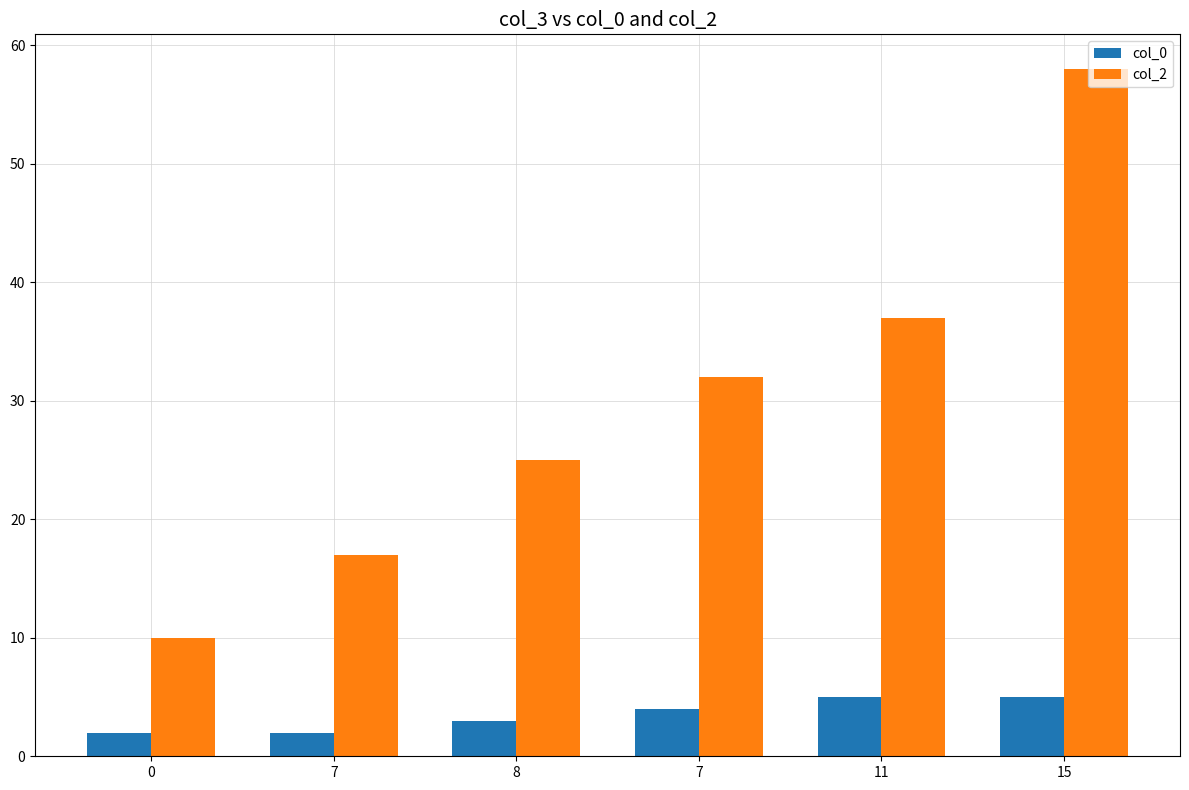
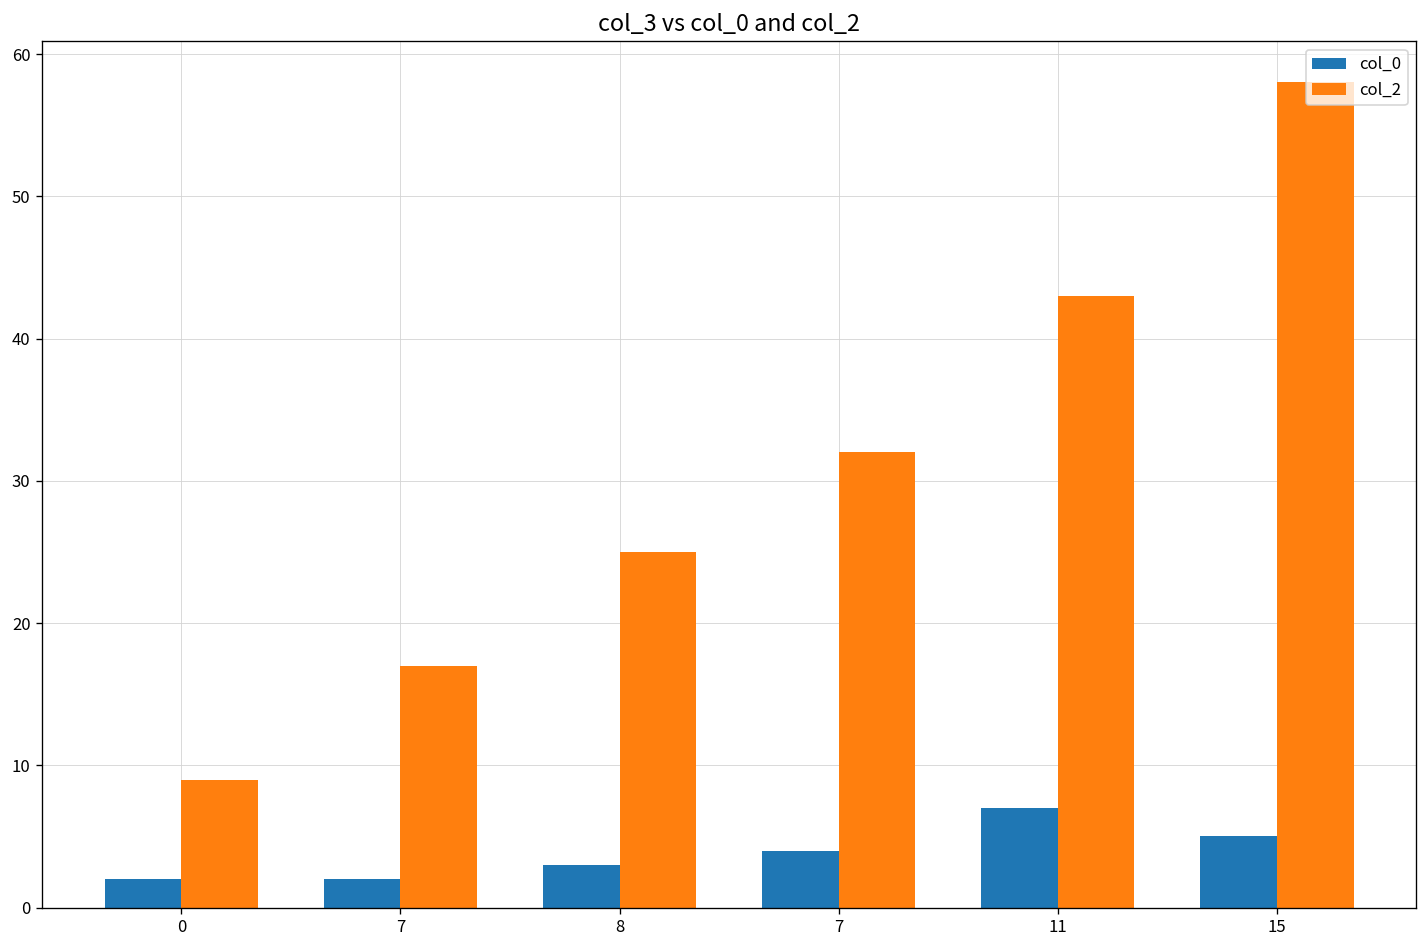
col_2, 0: 10 -> 9
col_0, 11: 5 -> 7
col_2, 11: 37 -> 43
